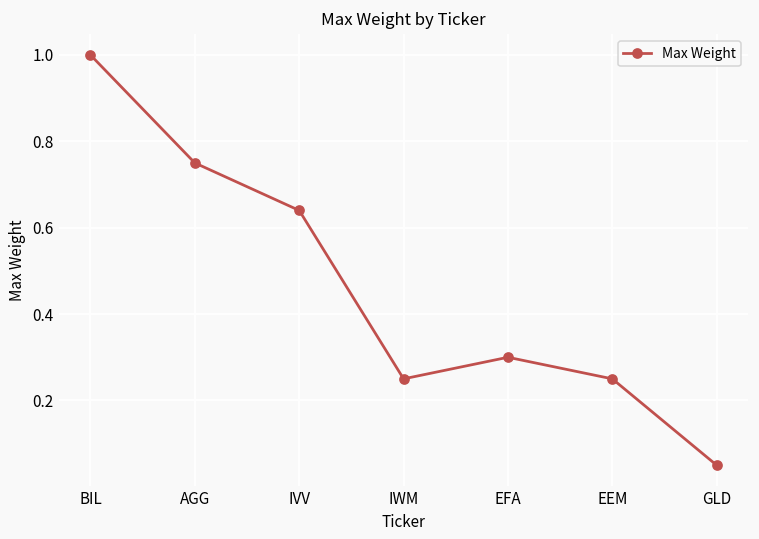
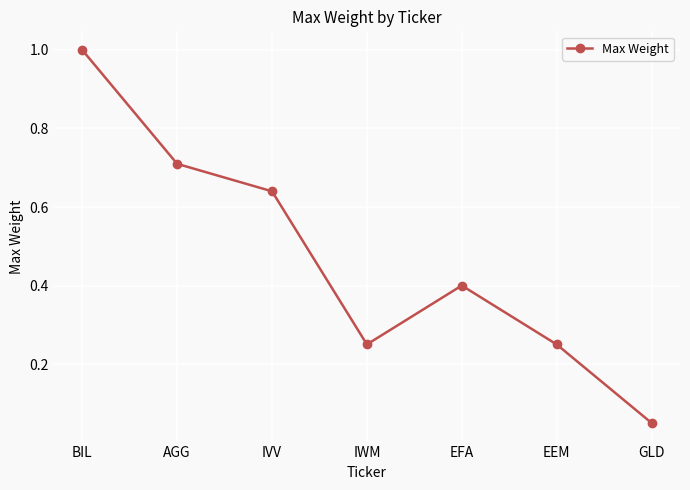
AGG: 0.75 -> 0.71
EFA: 0.3 -> 0.4
